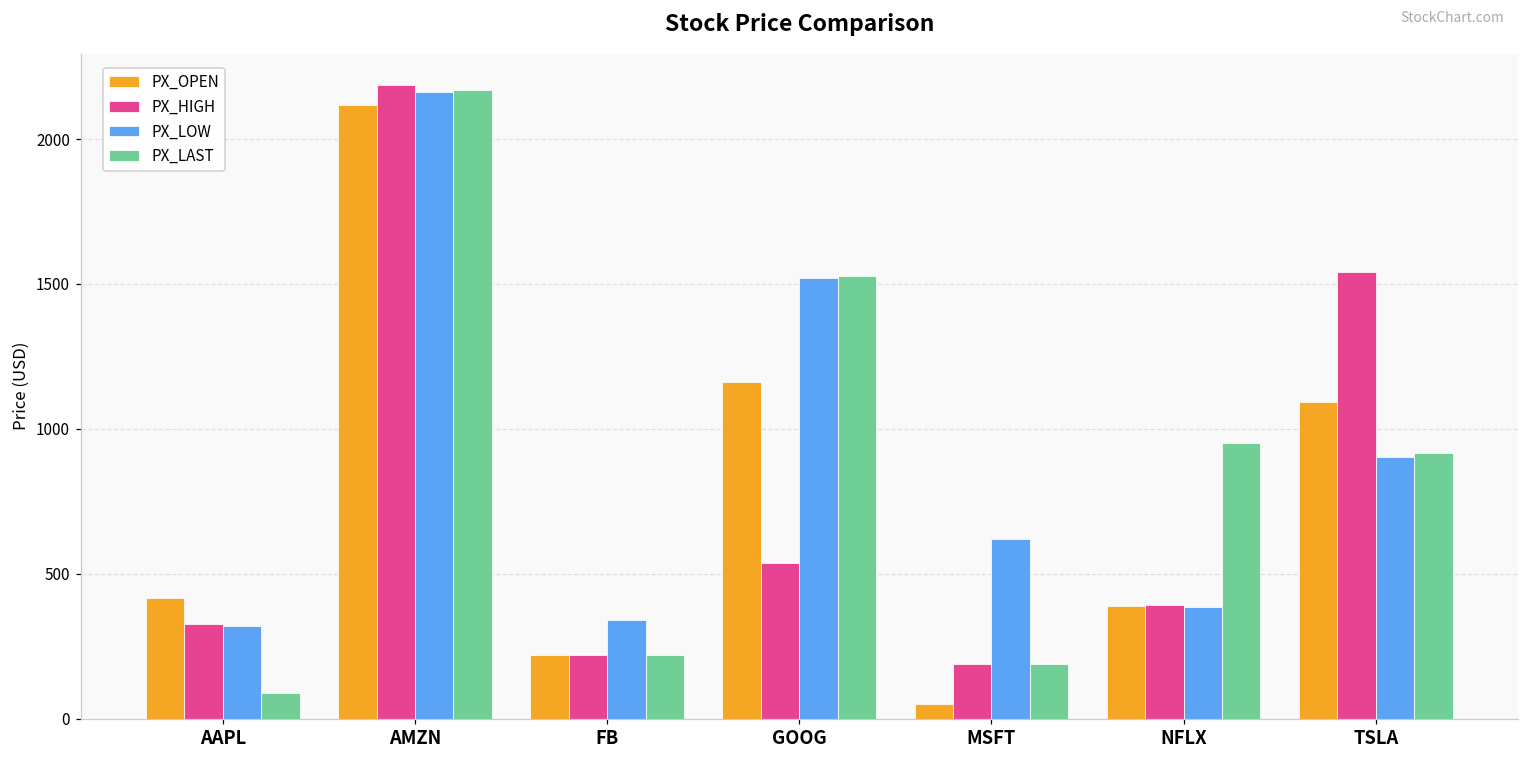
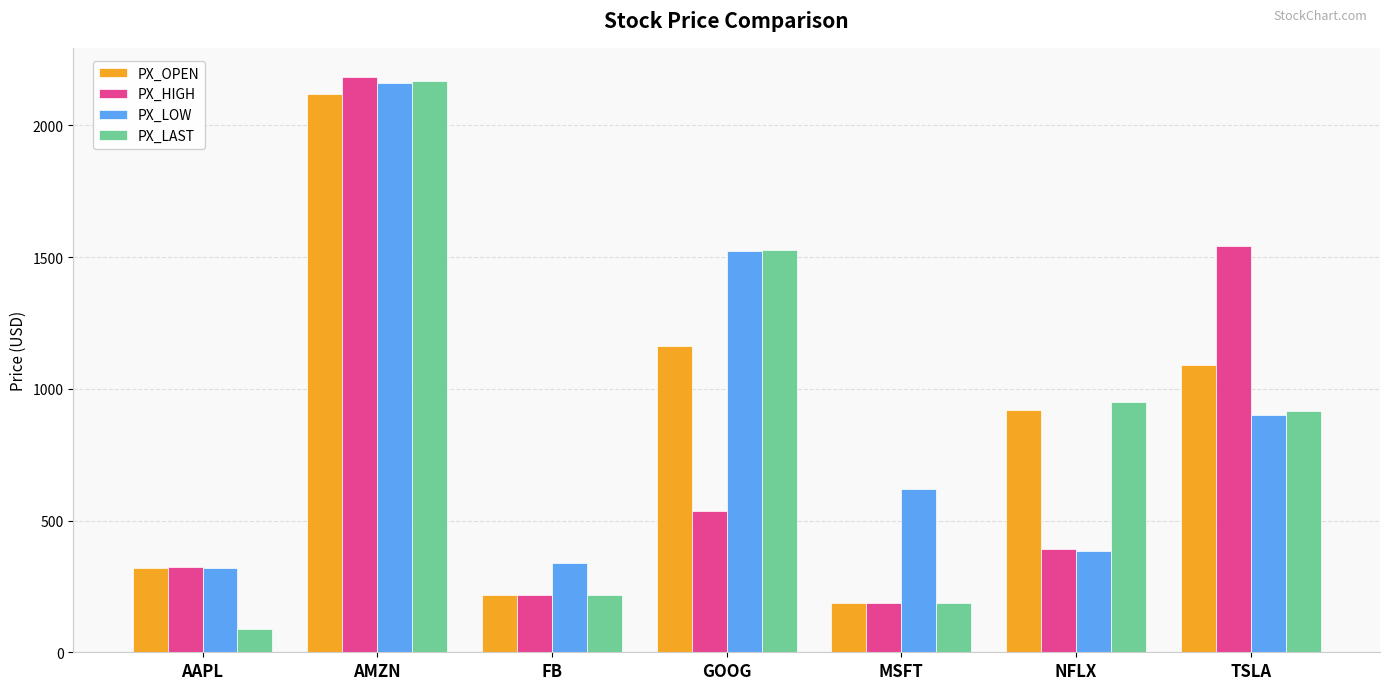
PX_OPEN, AAPL: 420 -> 320
PX_OPEN, MSFT: 50 -> 190
PX_OPEN, NFLX: 390 -> 920
